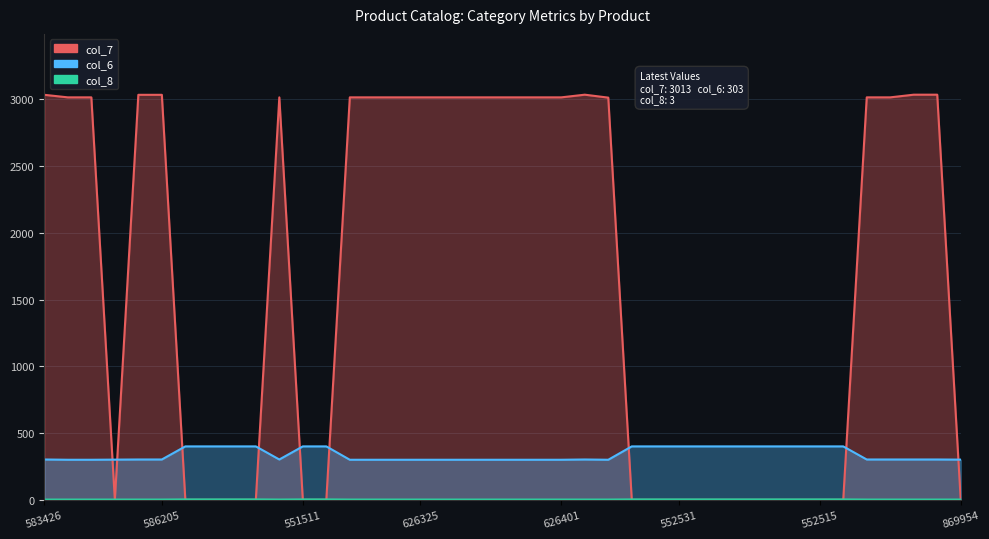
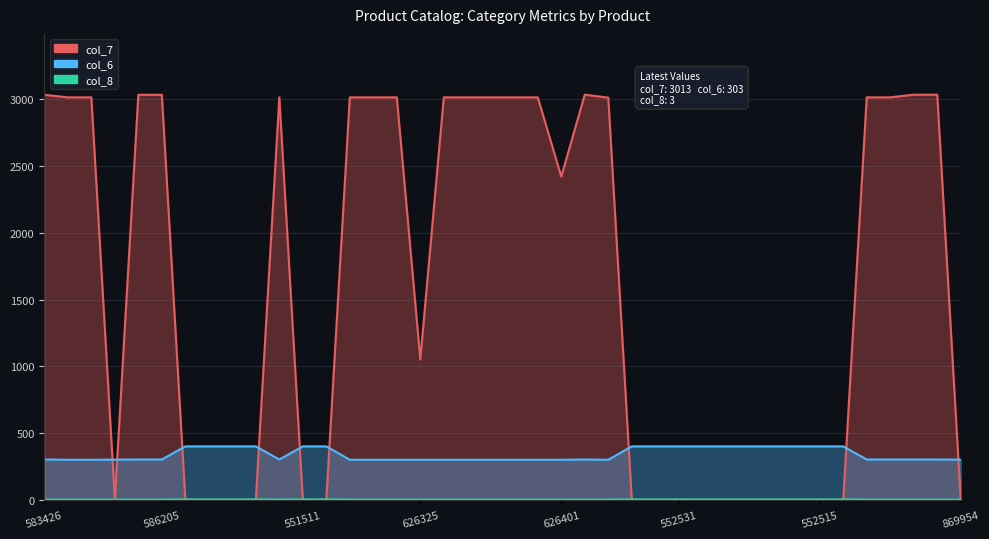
col_7, 626325: 3010 -> 1050
col_7, 626401: 3010 -> 2420
